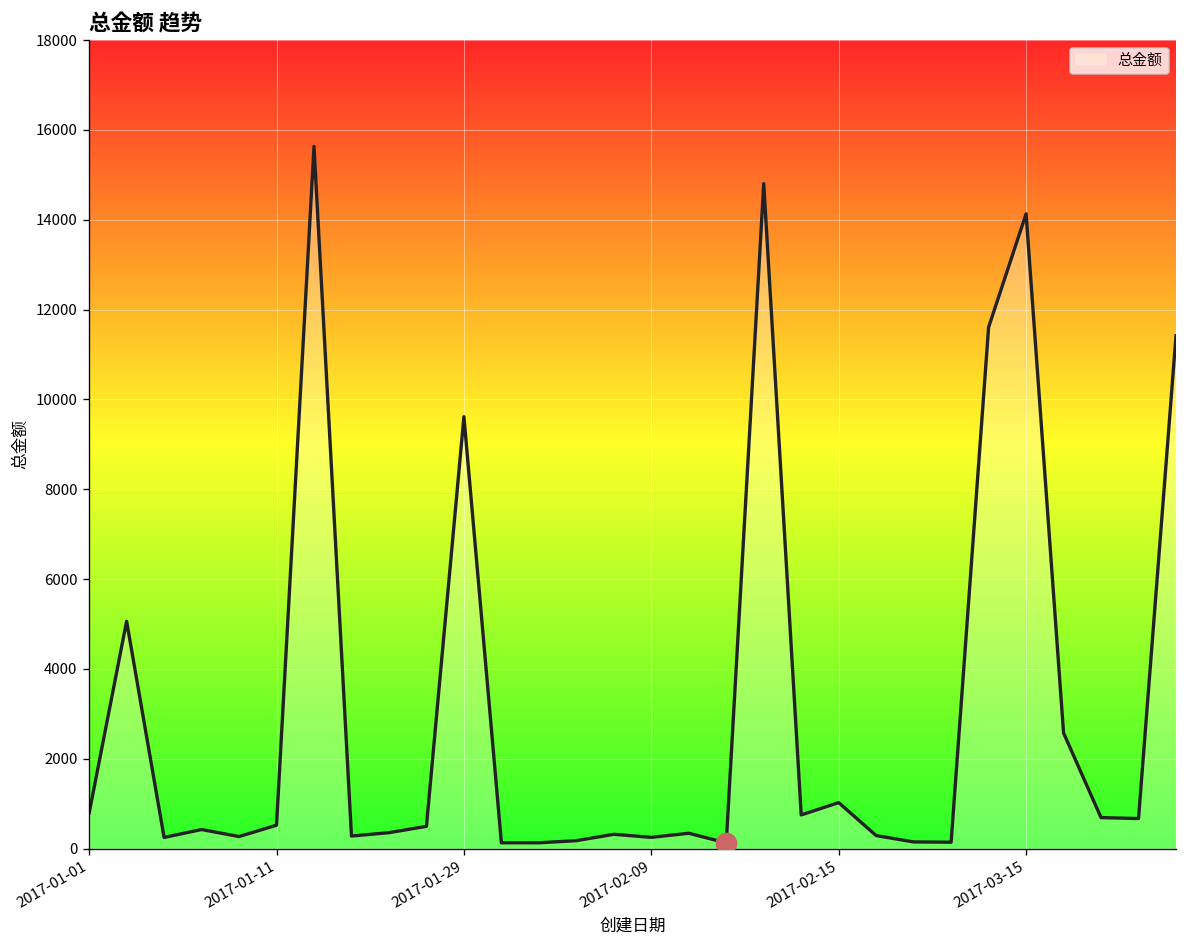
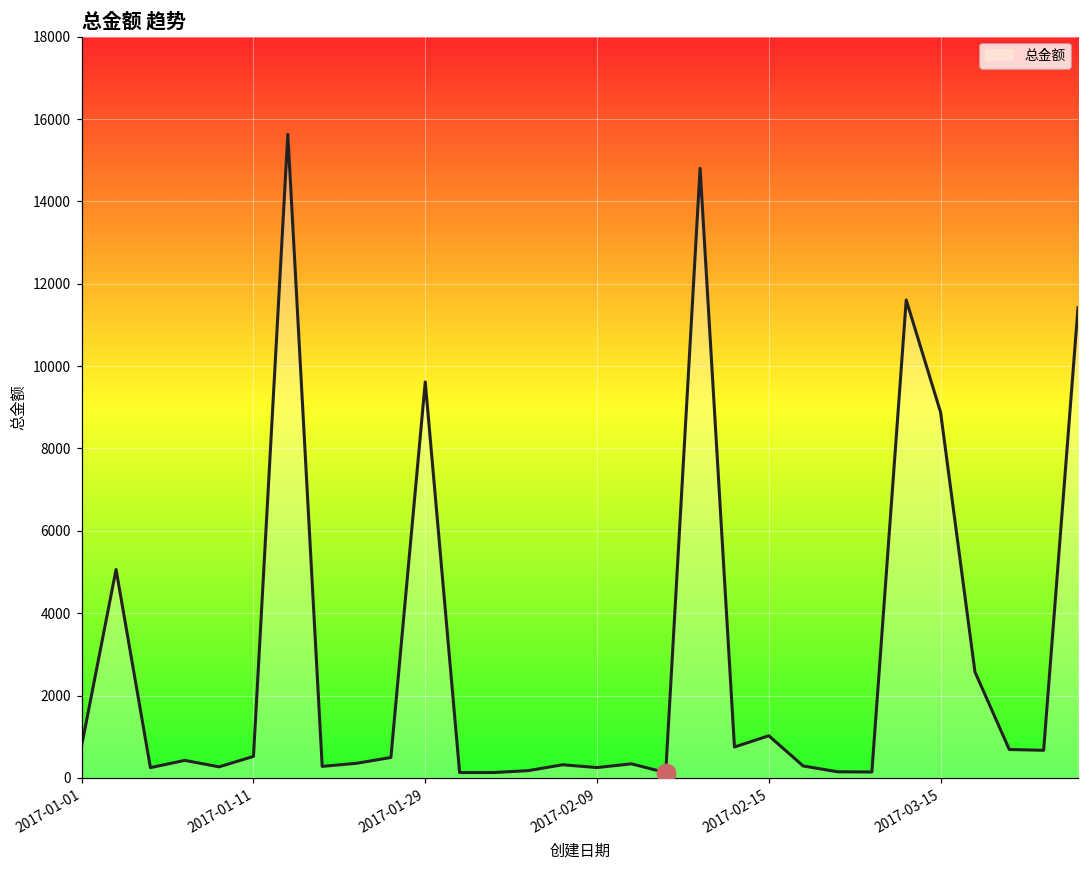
总金额, 2017-03-15: 14100 -> 8900
